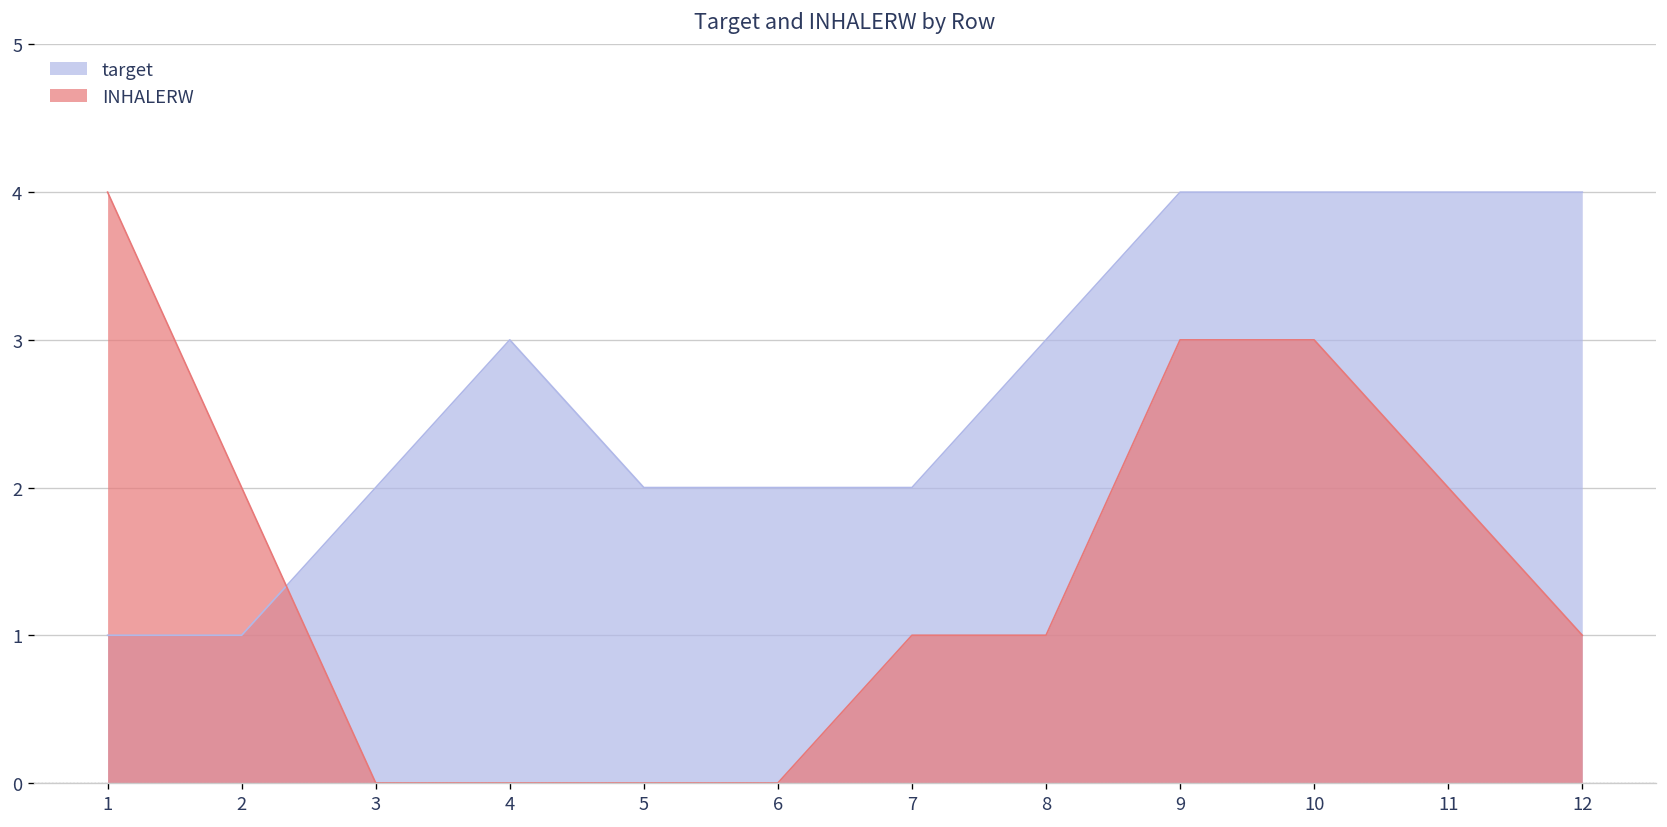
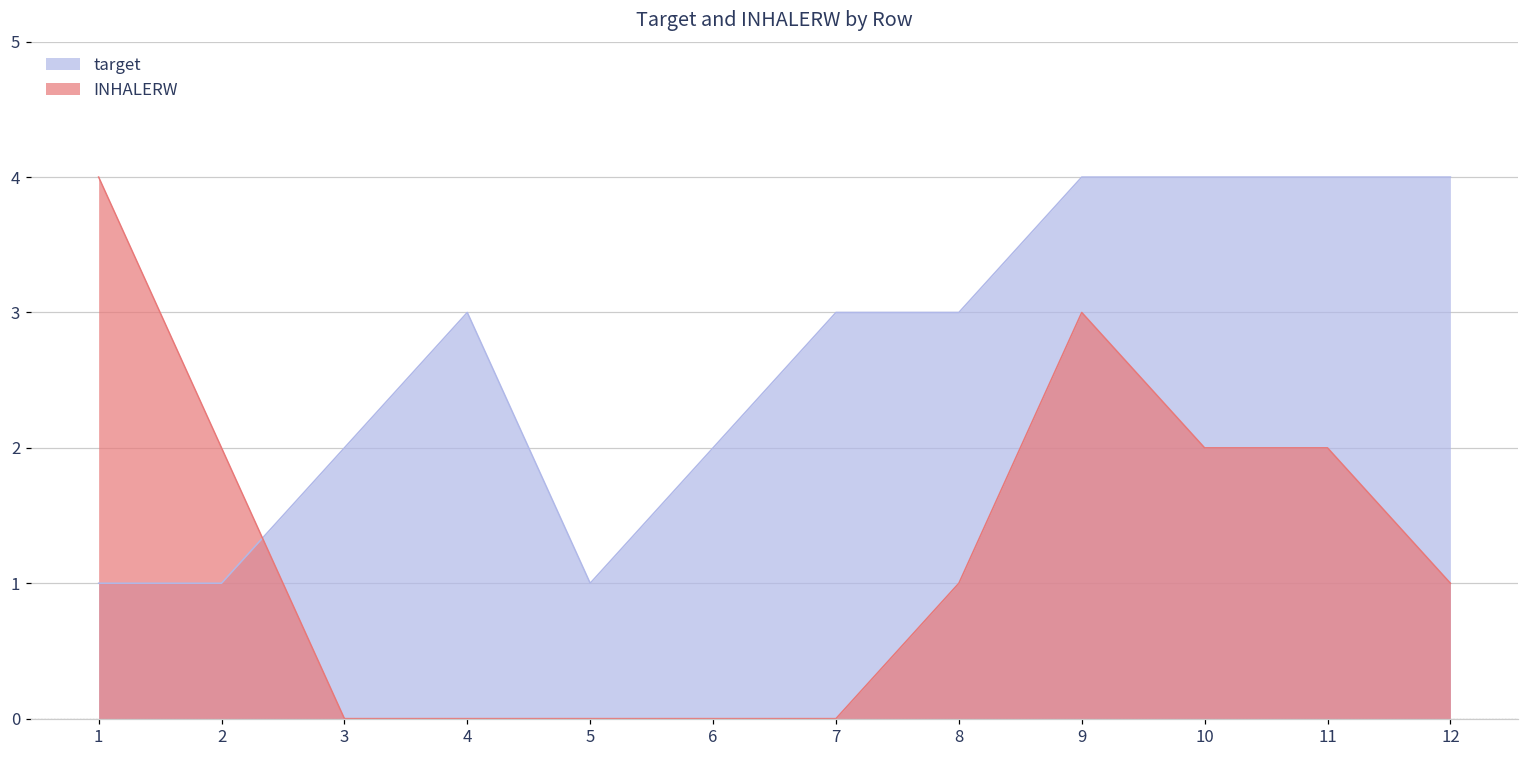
target, 5: 2 -> 1
target, 7: 2 -> 3
INHALERW, 7: 1 -> 0
INHALERW, 10: 3 -> 2
